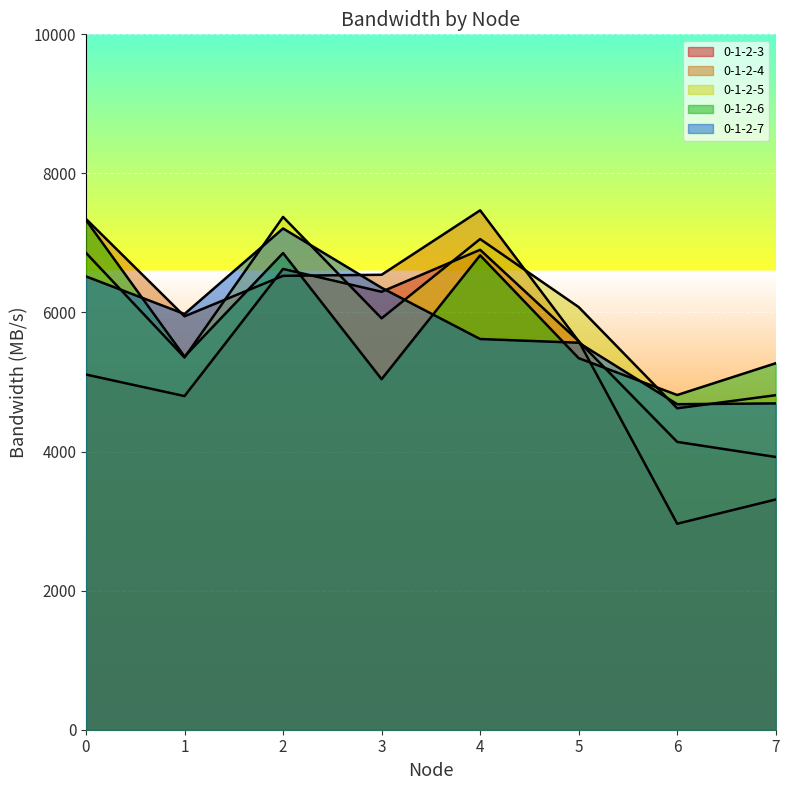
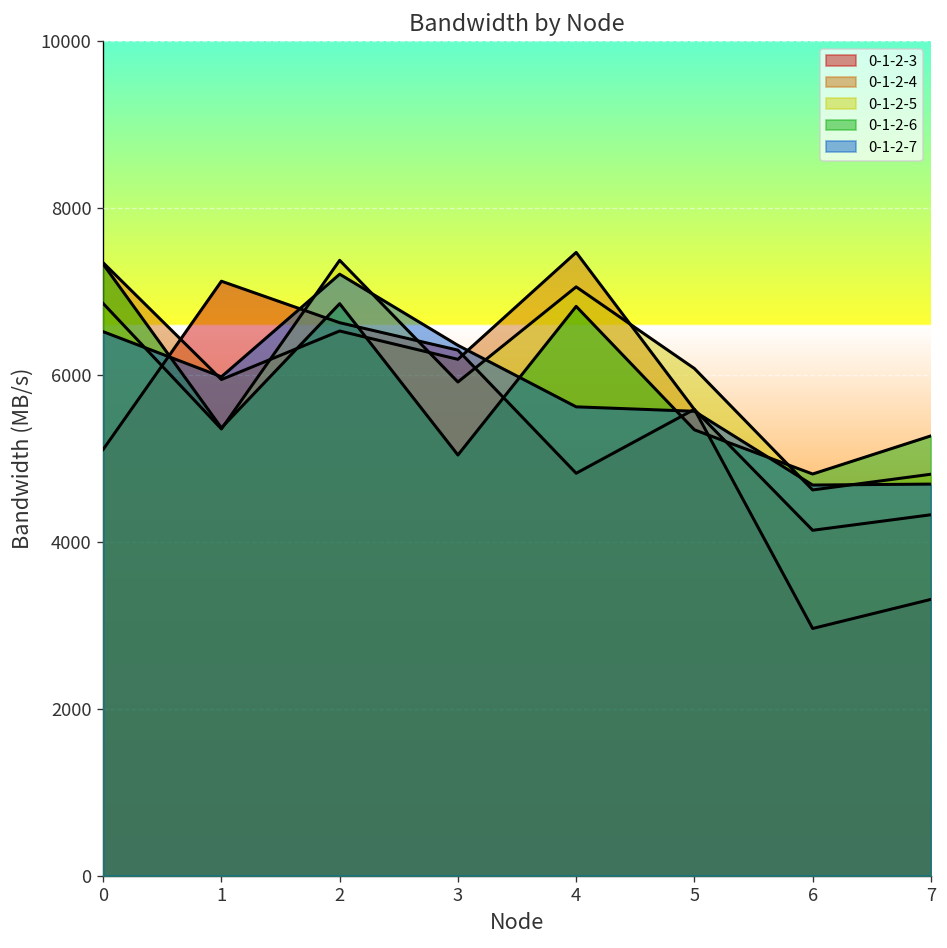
0-1-2-3, 1: 4800 -> 7100
0-1-2-4, 3: 6500 -> 6200
0-1-2-3, 4: 6900 -> 4800
0-1-2-4, 7: 3900 -> 4300
